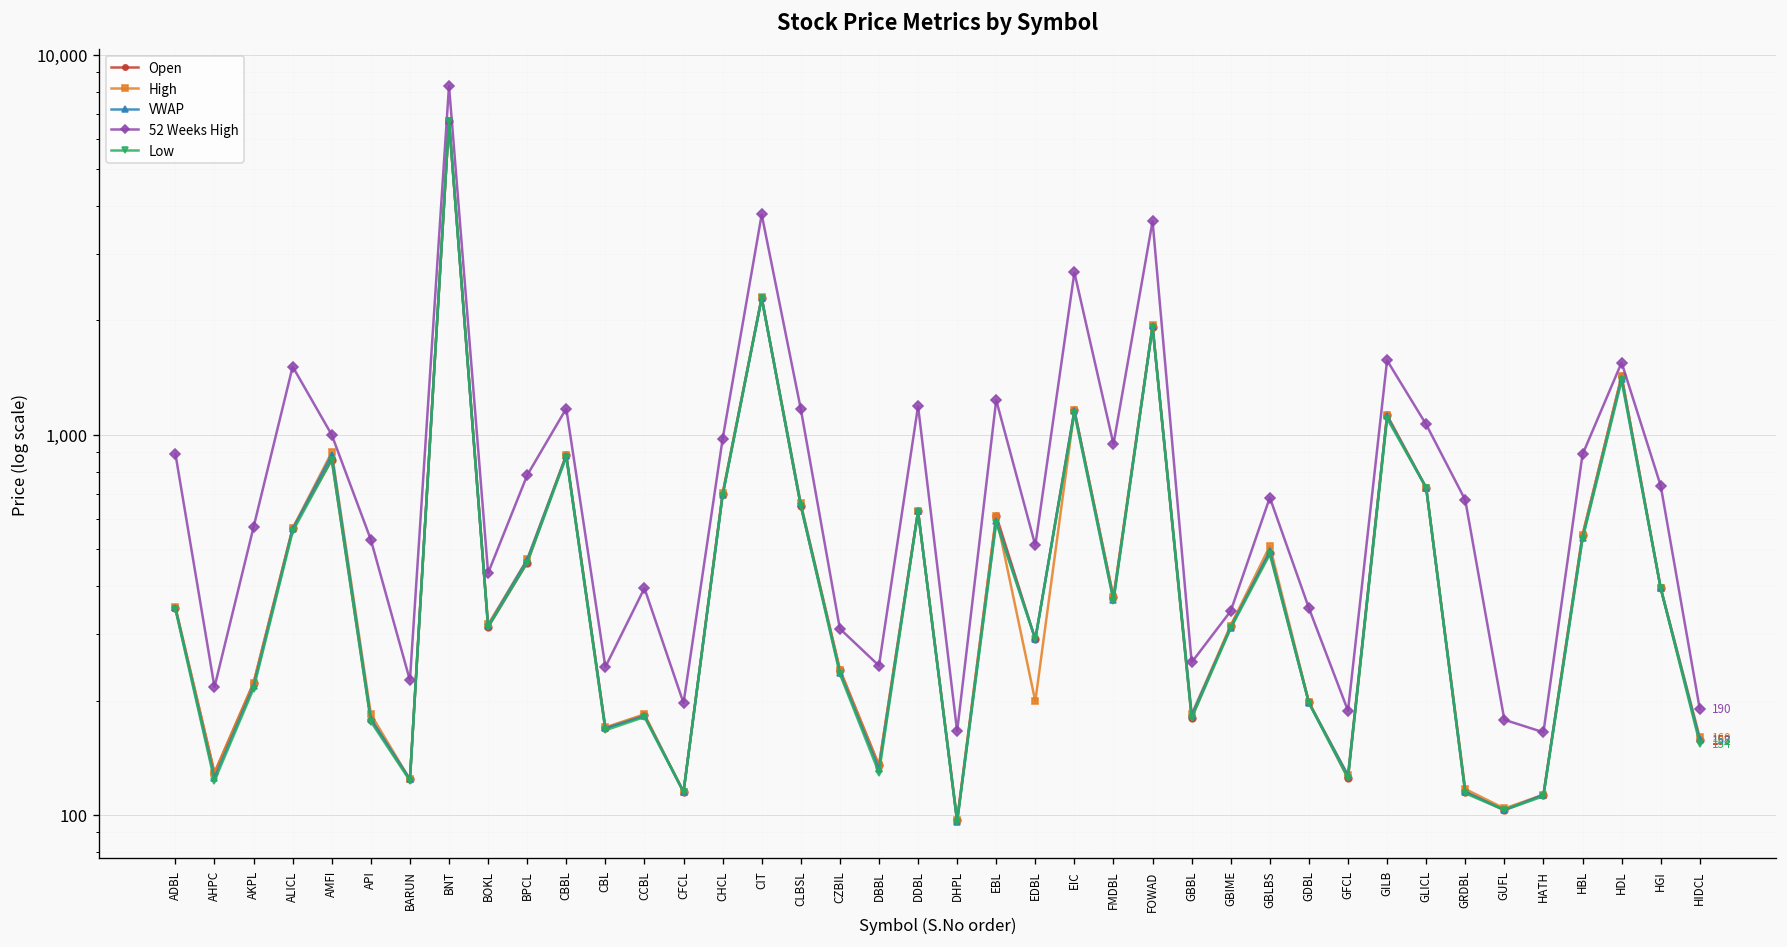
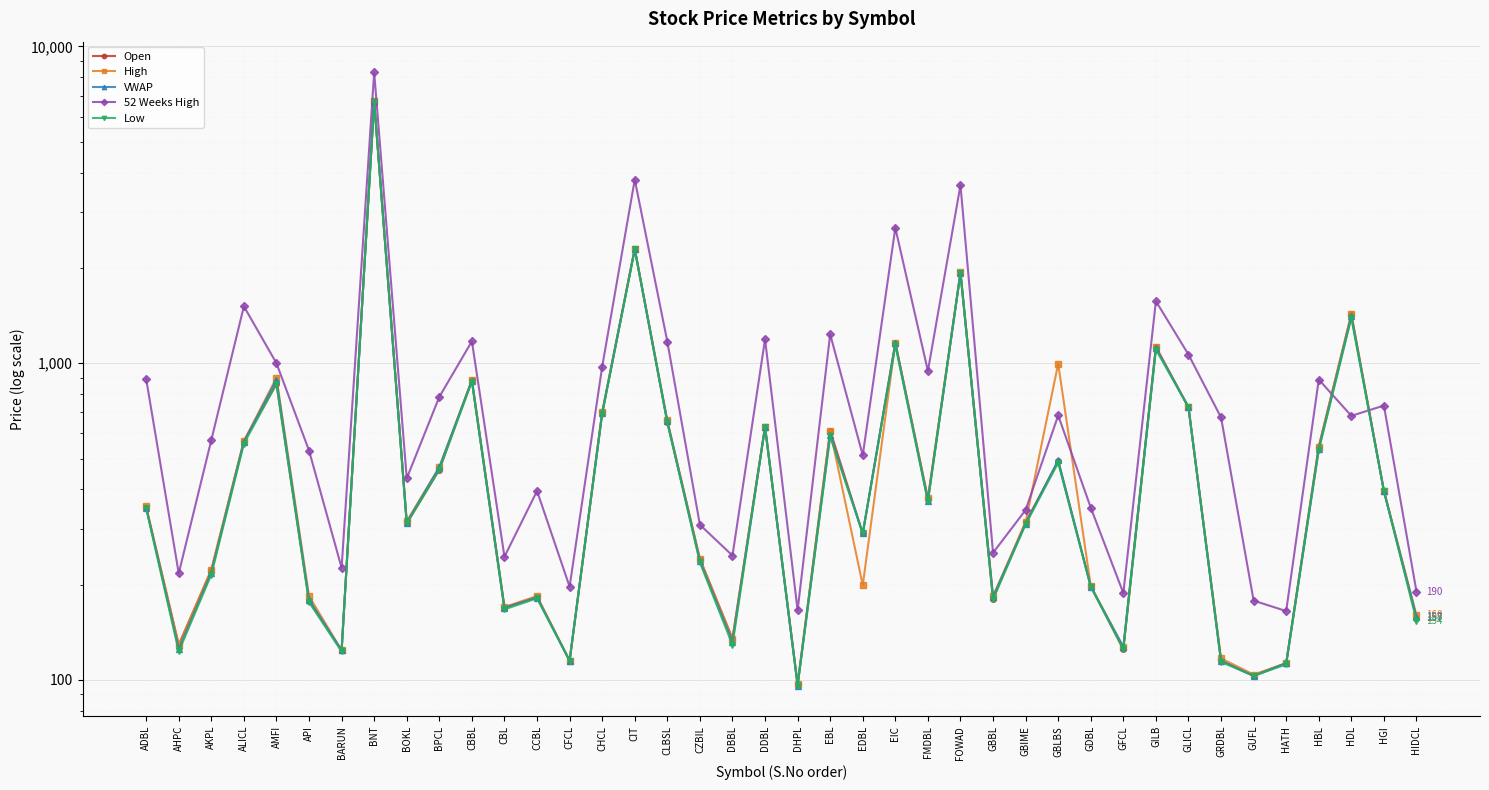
High, GBLBS: 510 -> 1,000
52 Weeks High, HDL: 1,600 -> 680
